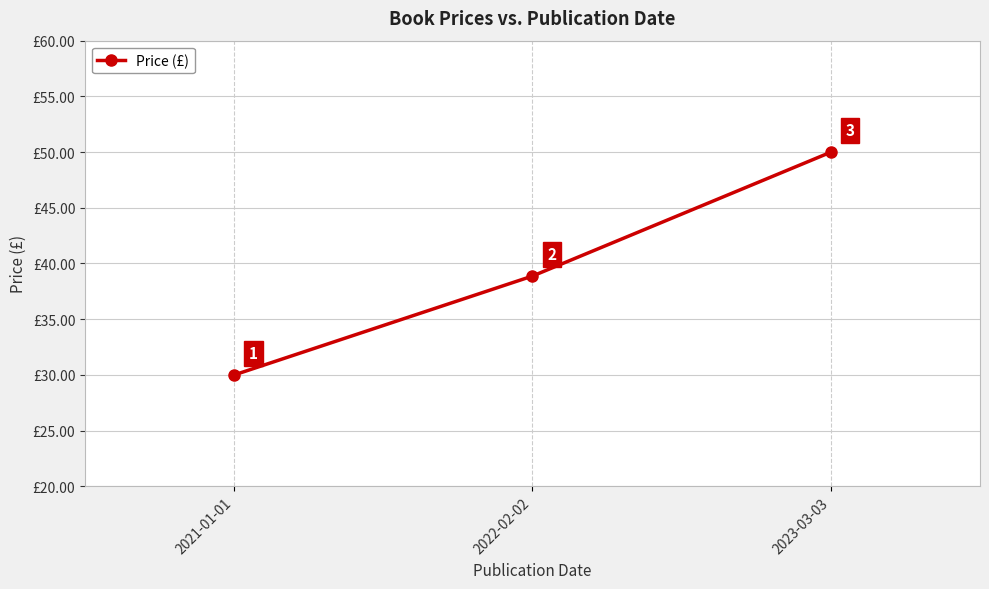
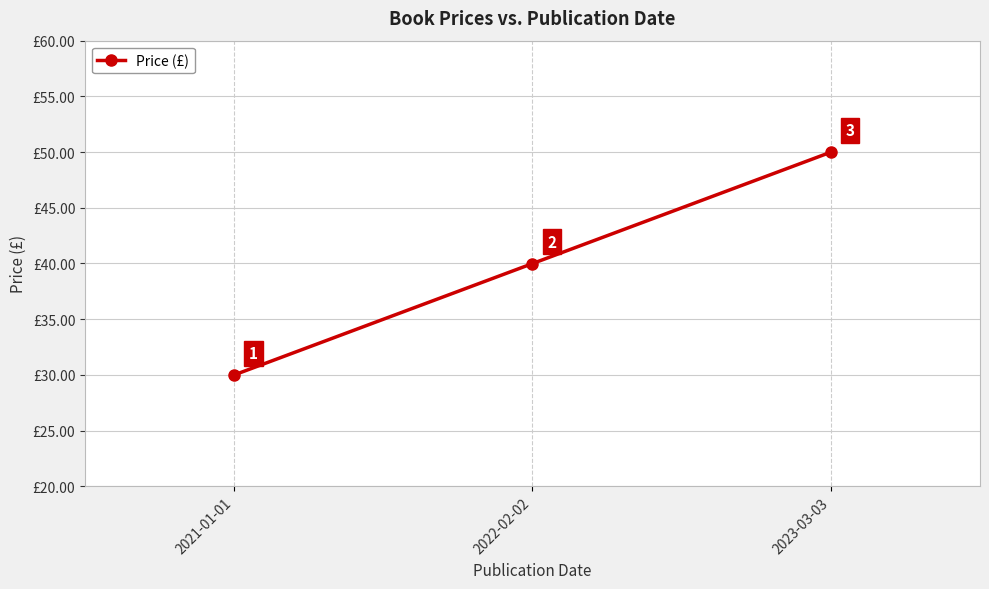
2022-02-02: £38.9 -> £40.0
